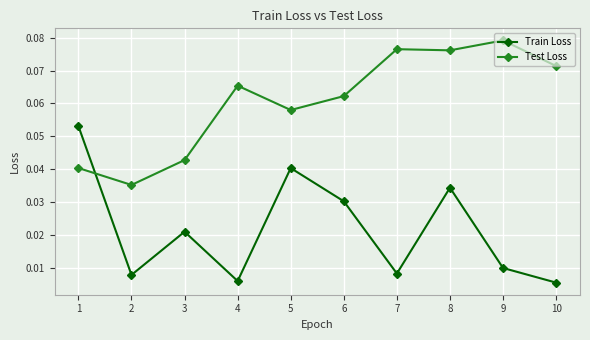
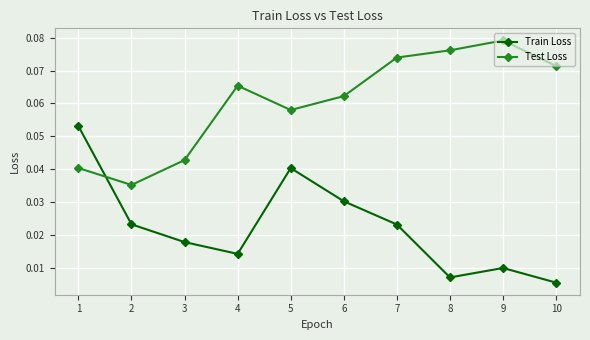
Train Loss, 2: 0.008 -> 0.023
Train Loss, 3: 0.021 -> 0.018
Train Loss, 4: 0.006 -> 0.014
Train Loss, 7: 0.008 -> 0.023
Test Loss, 7: 0.077 -> 0.074
Train Loss, 8: 0.034 -> 0.007
